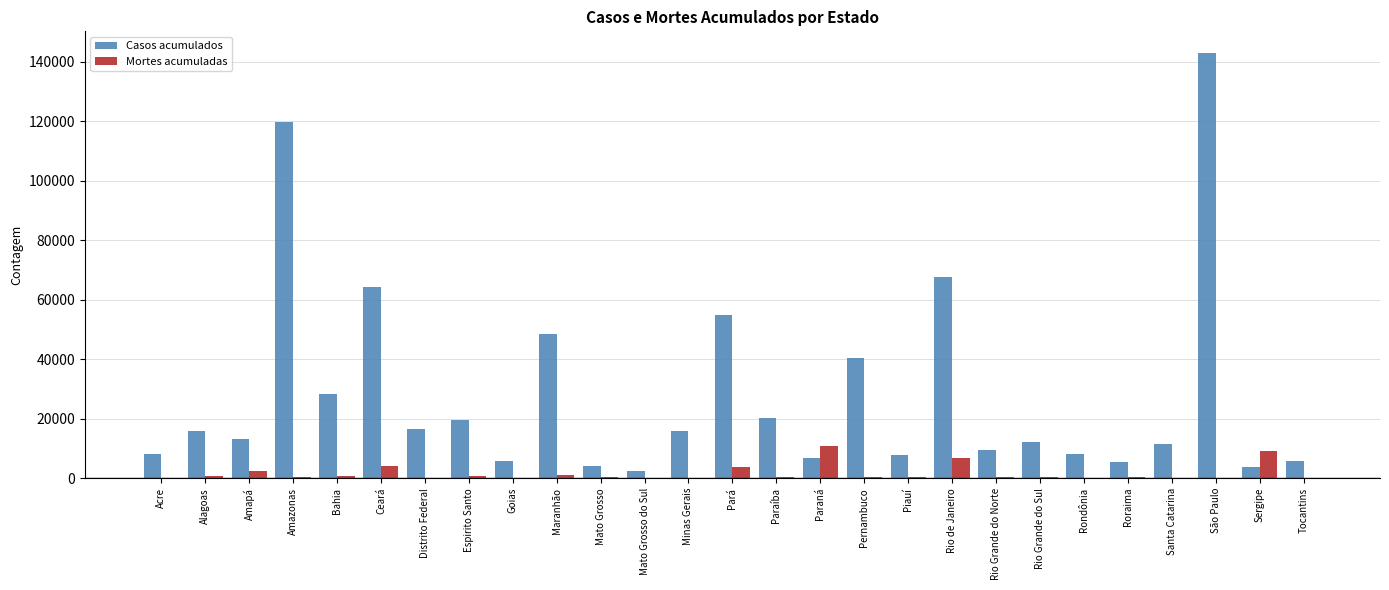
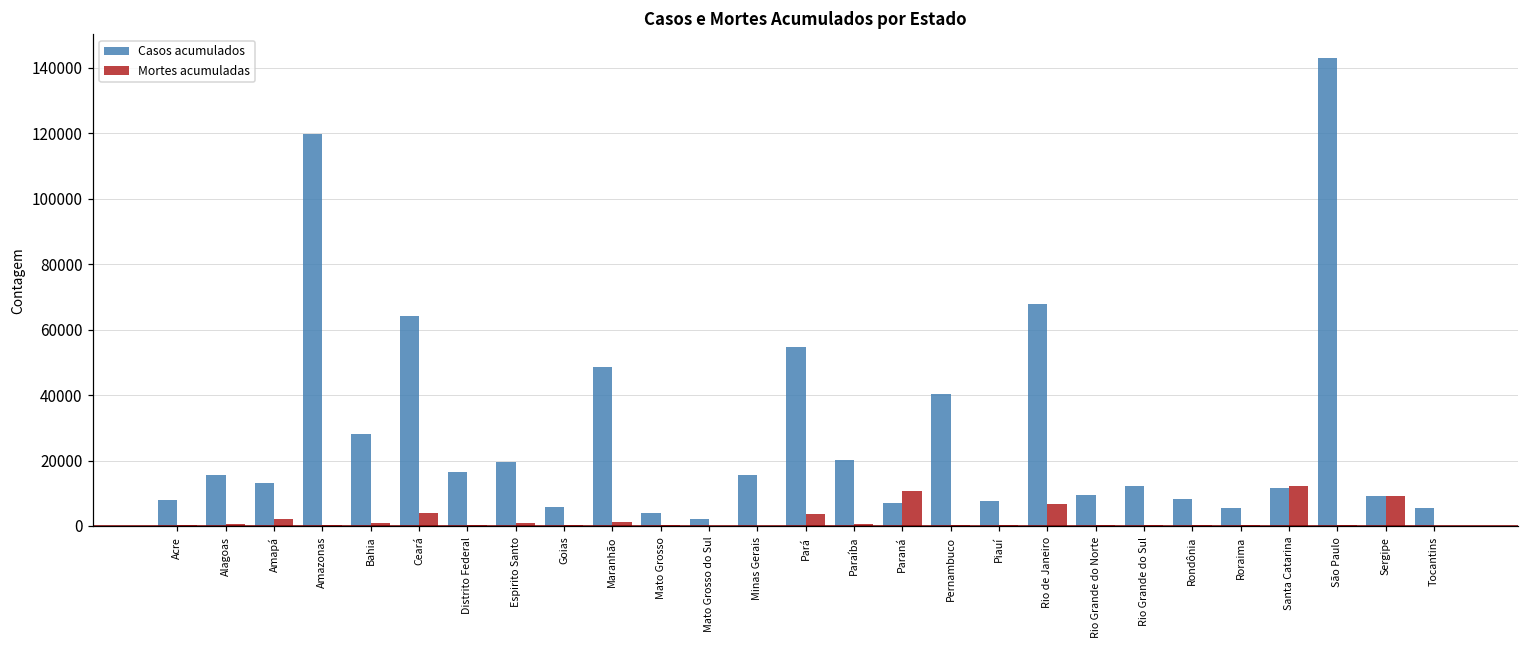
Mortes acumuladas, Santa Catarina: 0 -> 12000
Casos acumulados, Sergipe: 4000 -> 9000
